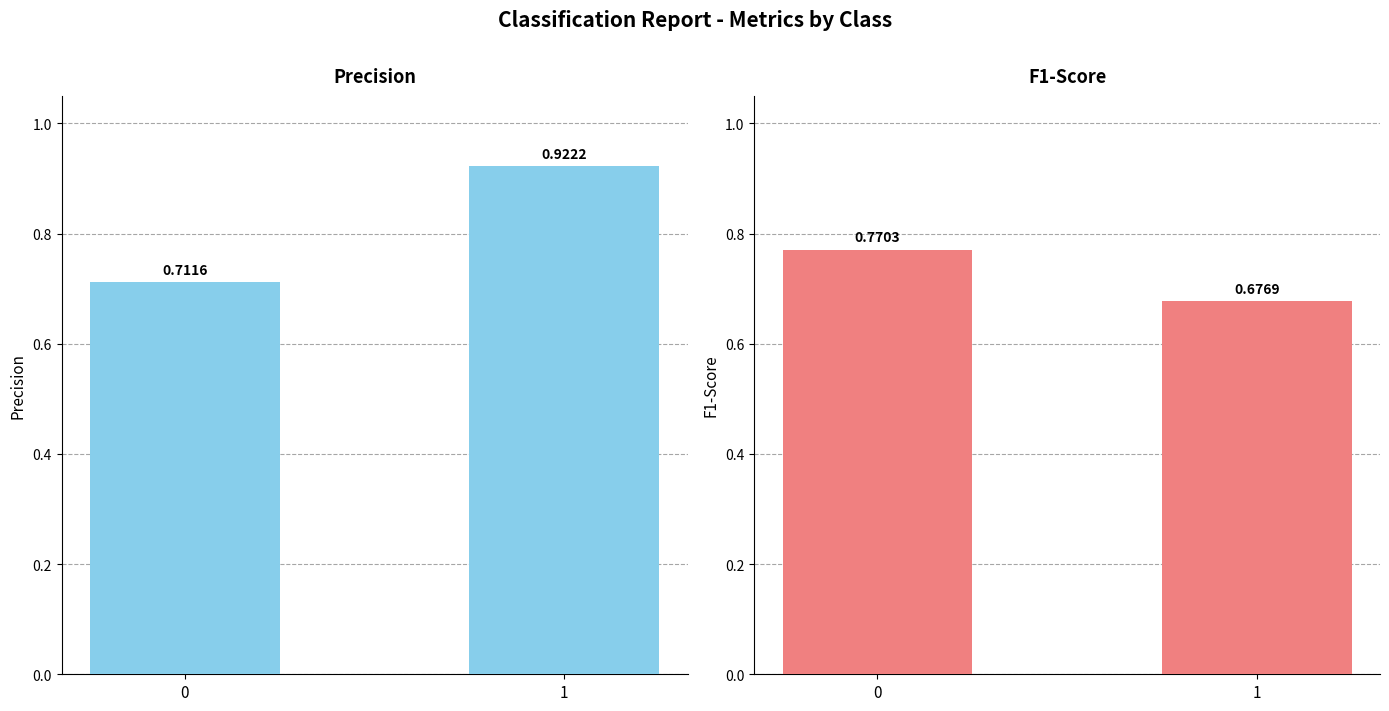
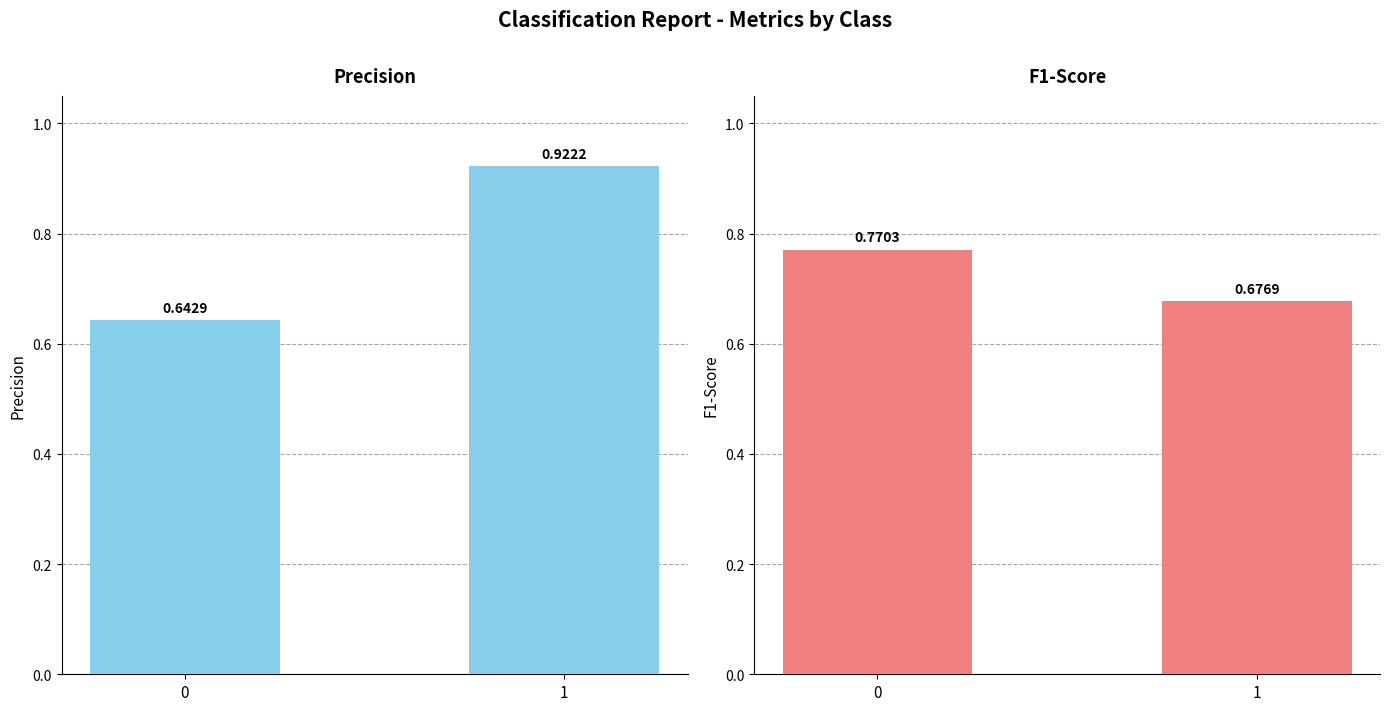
Precision, 0: 0.7116 -> 0.6429
